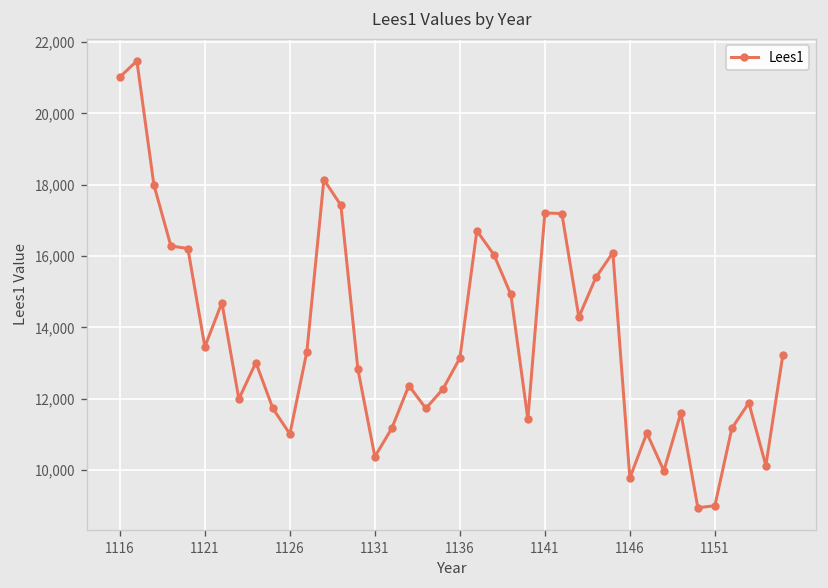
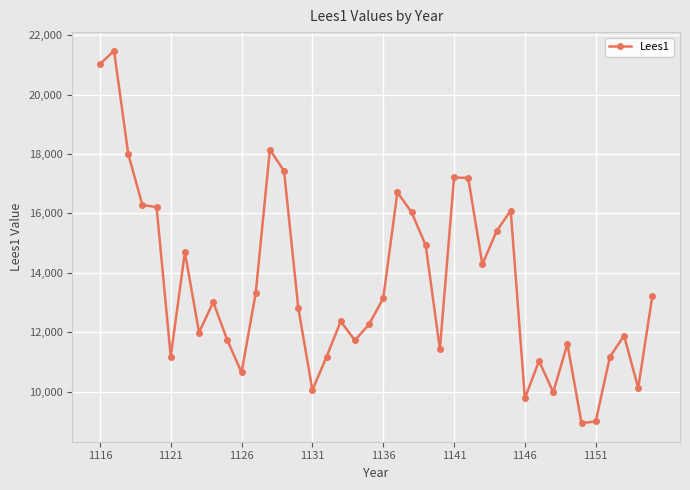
1121: 13,500 -> 11,200
1126: 11,000 -> 10,600
1131: 10,400 -> 10,100
